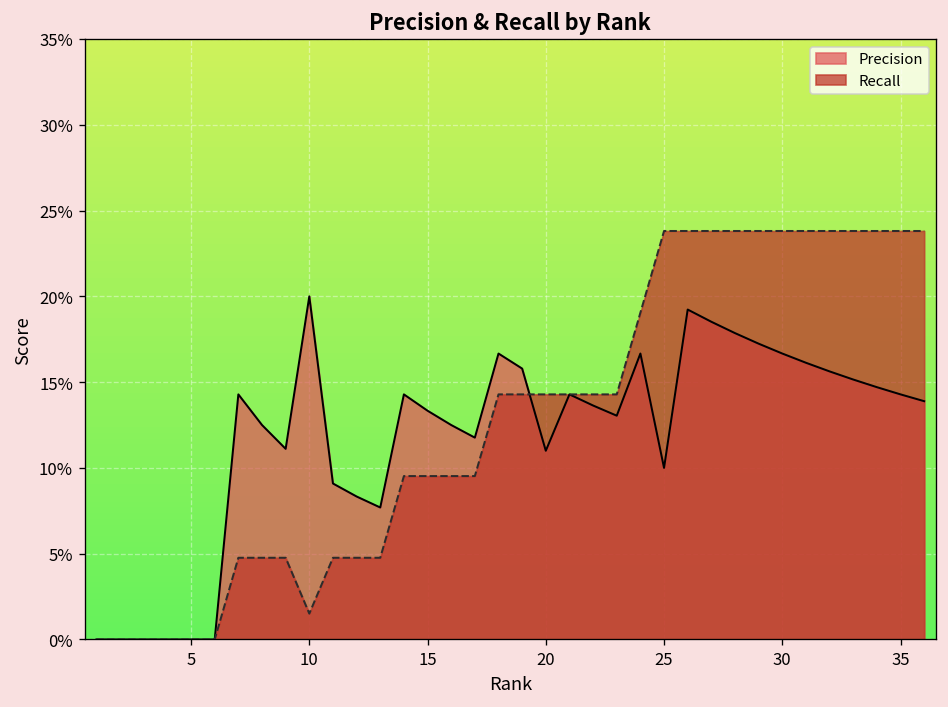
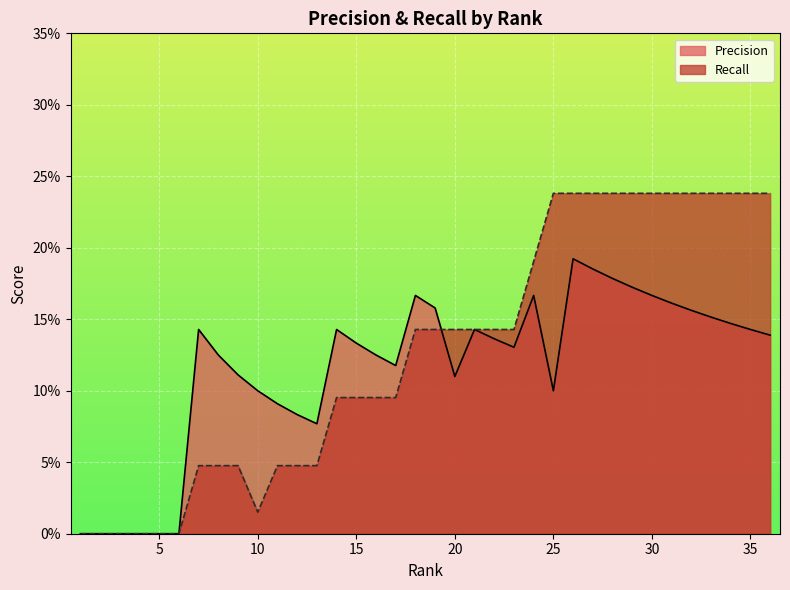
Precision, 10: 20.0% -> 10.0%
